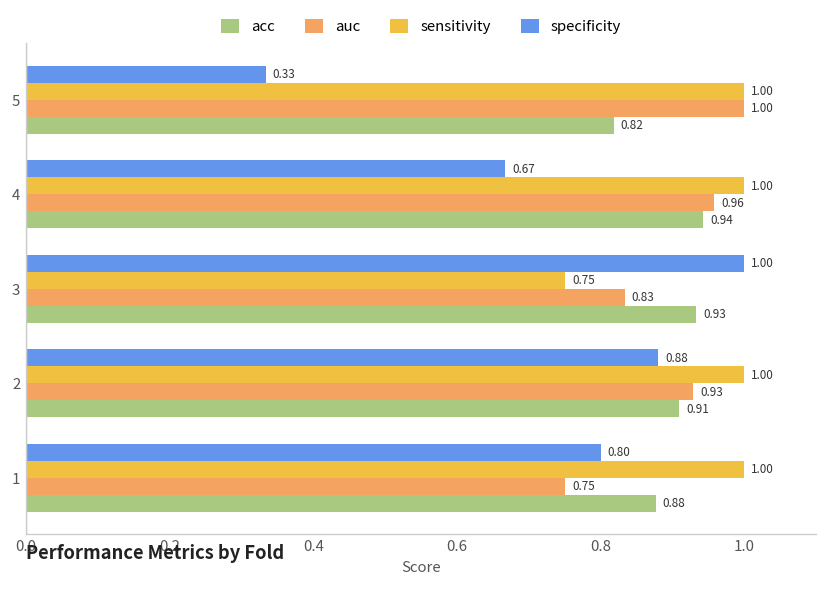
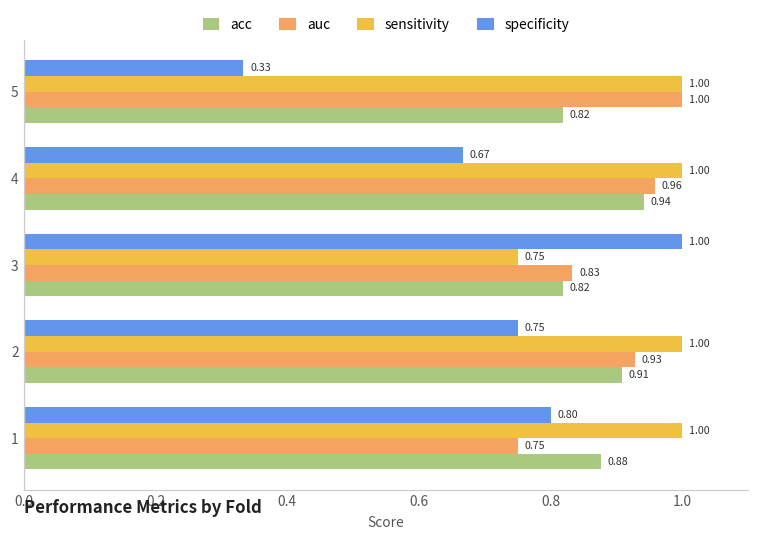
acc, 3: 0.93 -> 0.82
specificity, 2: 0.88 -> 0.75
